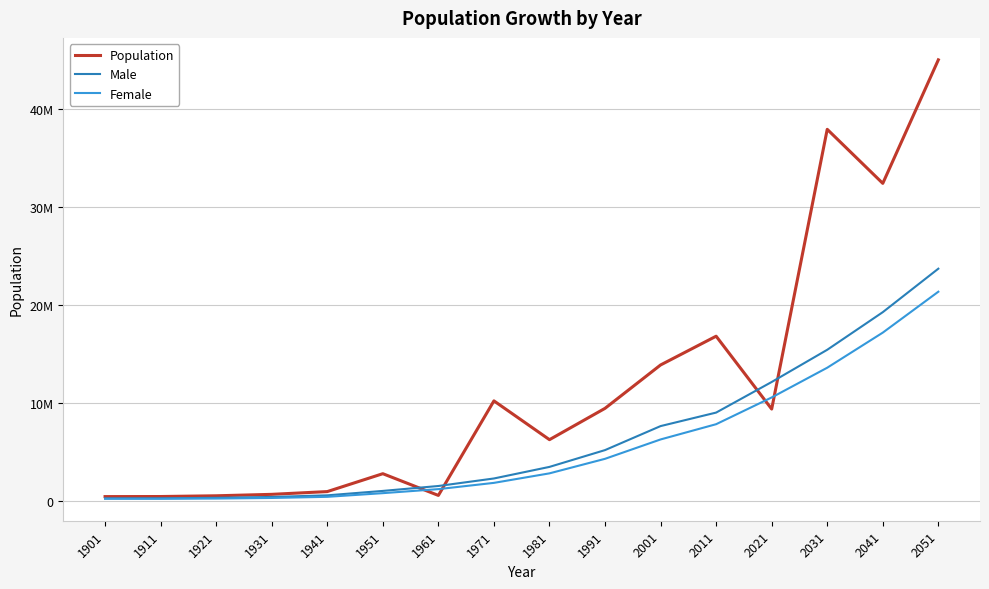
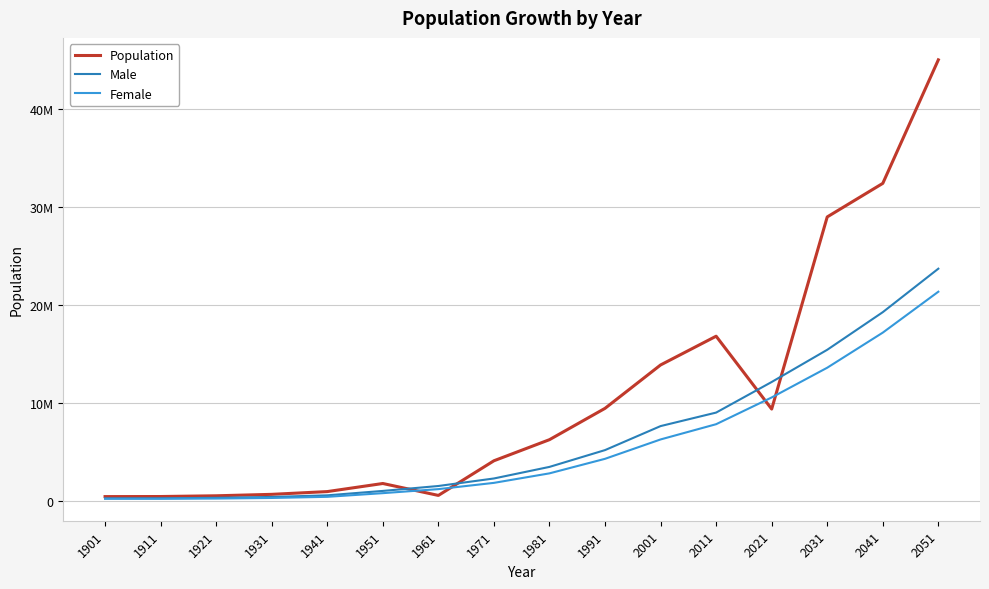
Population, 1951: 3000000 -> 2000000
Population, 1971: 10000000 -> 4000000
Population, 2031: 38000000 -> 29000000
